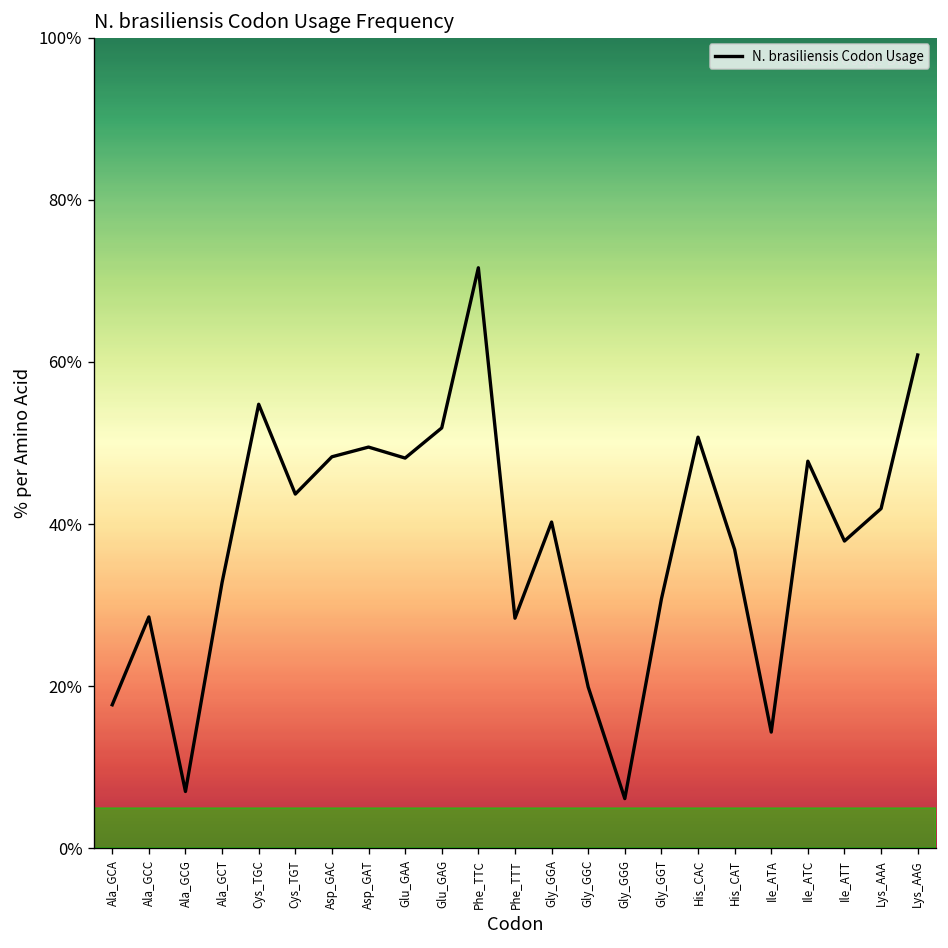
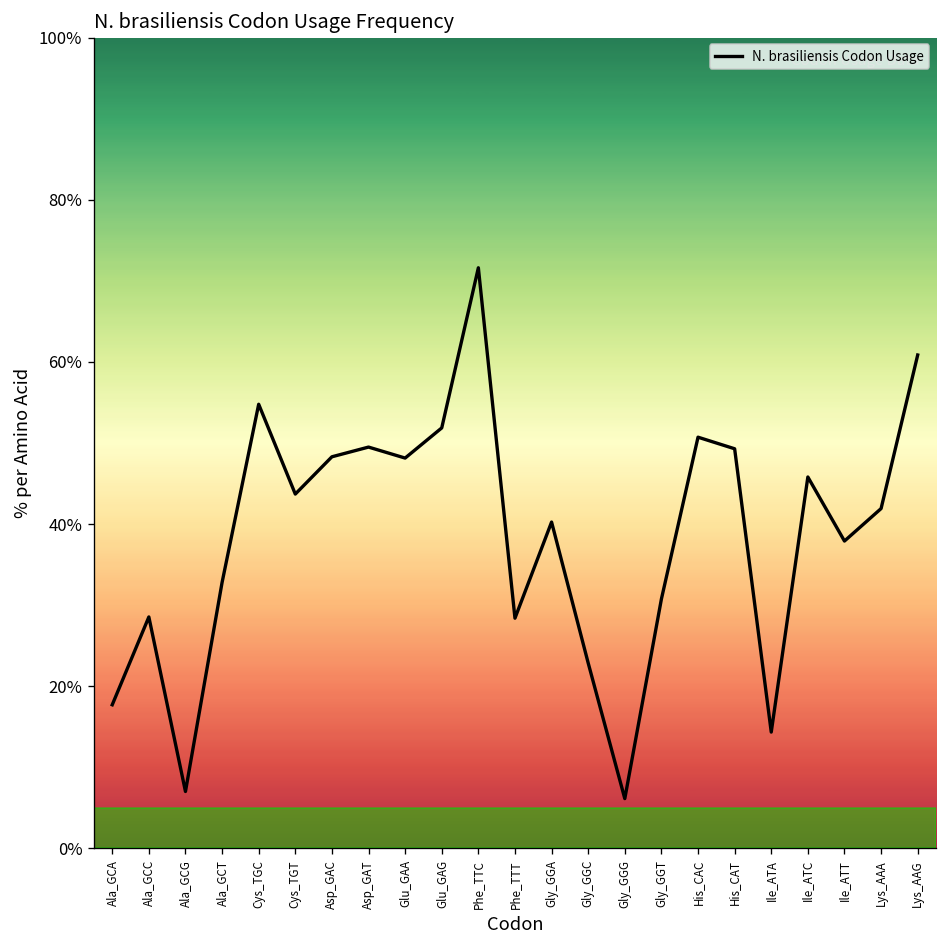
Gly_GGC: 20% -> 23%
His_CAT: 37% -> 49%
Ile_ATC: 48% -> 46%
